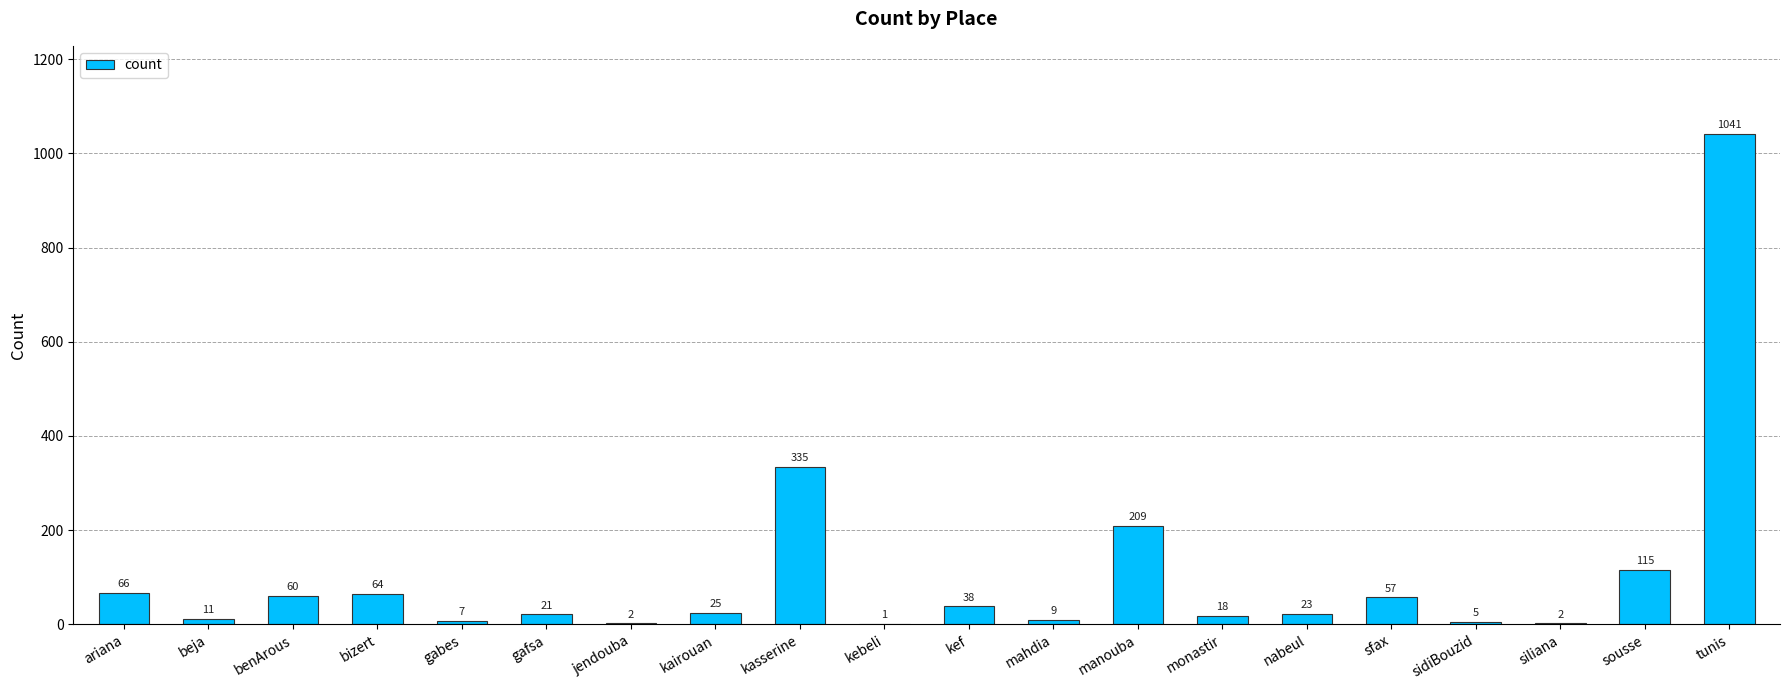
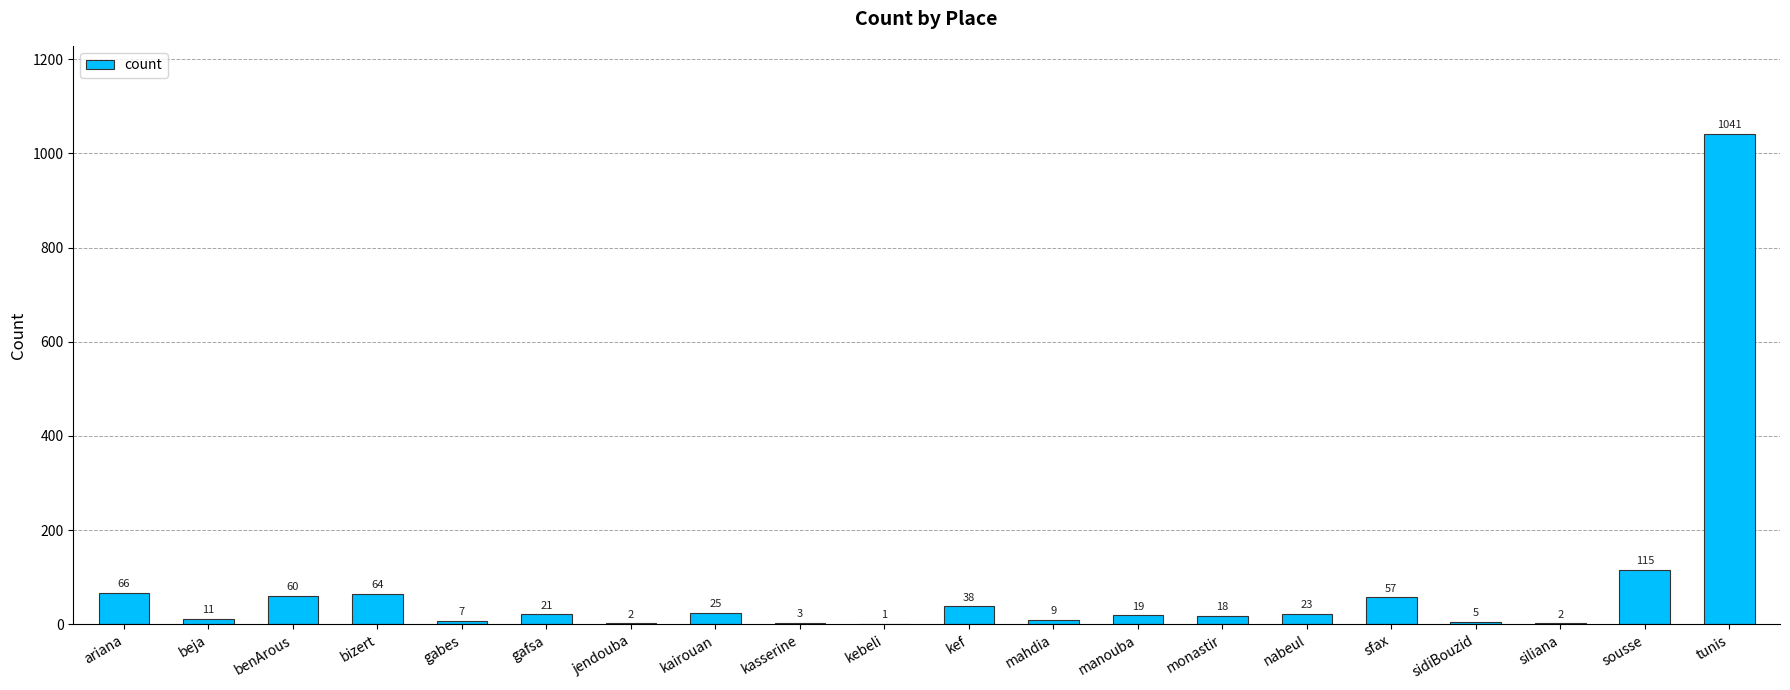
kasserine: 335 -> 3
manouba: 209 -> 19
